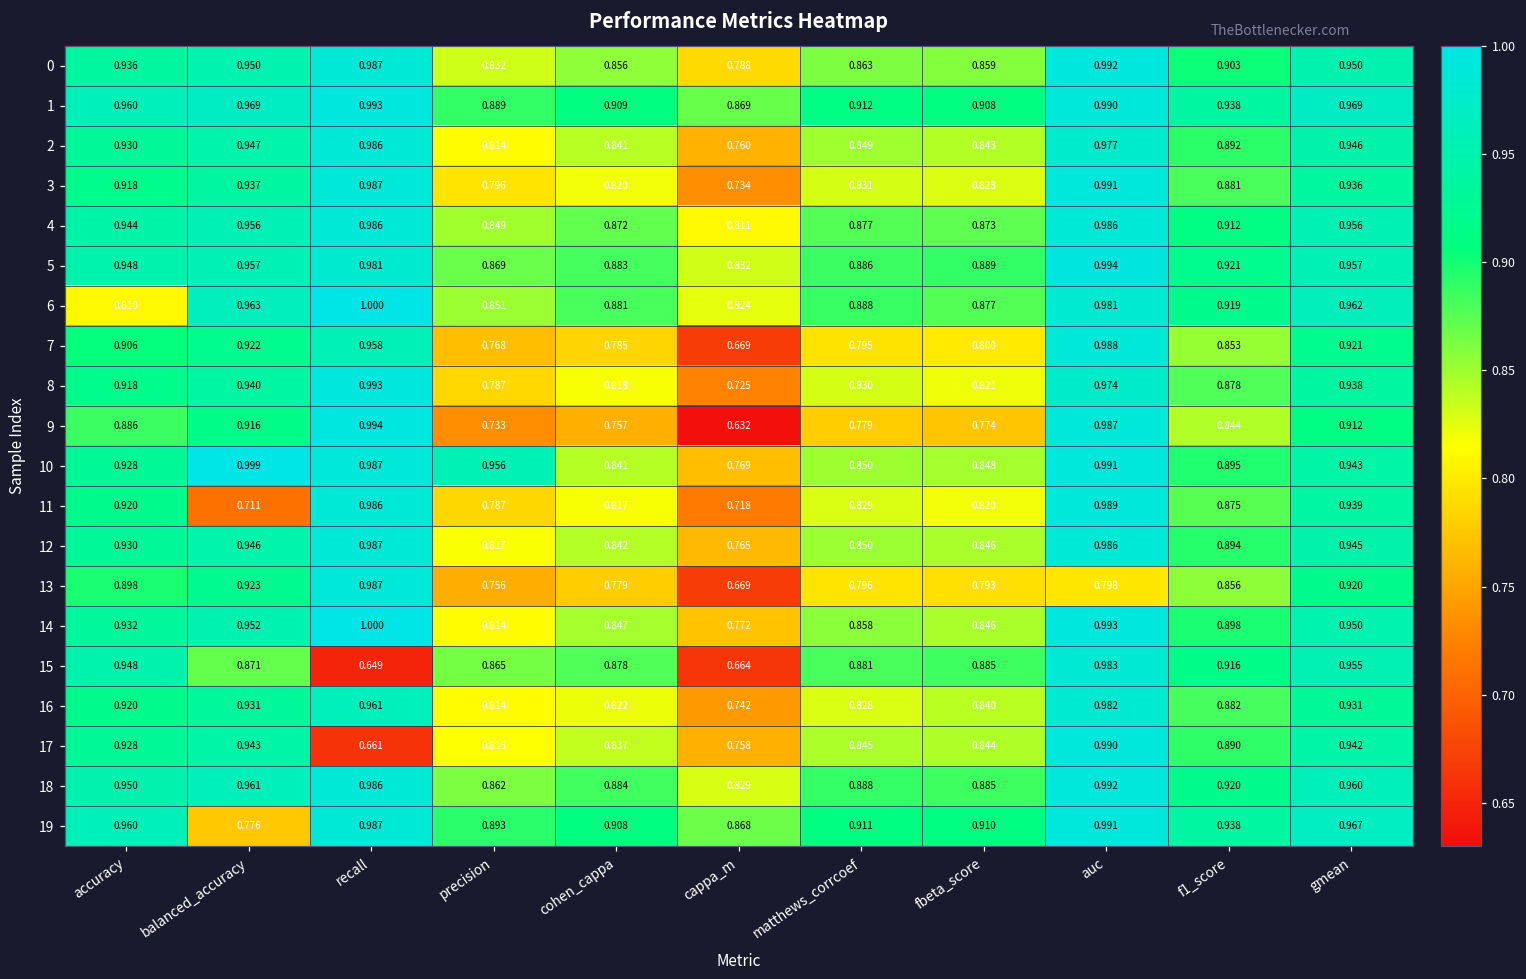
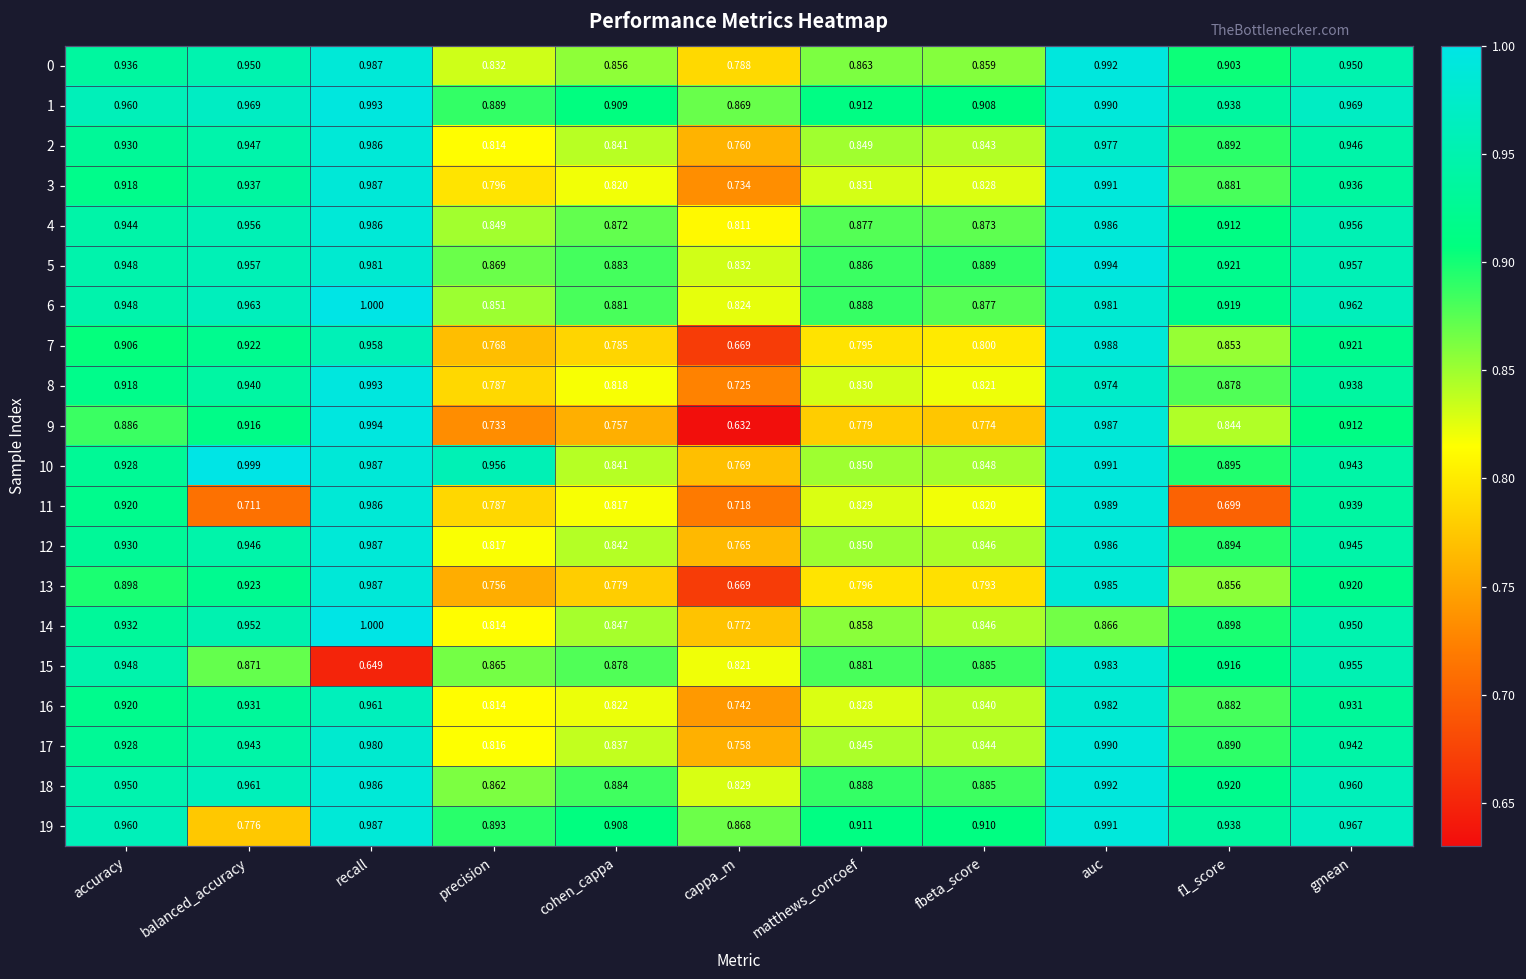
6, accuracy: 0.810 -> 0.948
11, f1_score: 0.875 -> 0.699
13, auc: 0.798 -> 0.985
14, auc: 0.993 -> 0.866
15, cappa_m: 0.664 -> 0.821
17, recall: 0.661 -> 0.980
